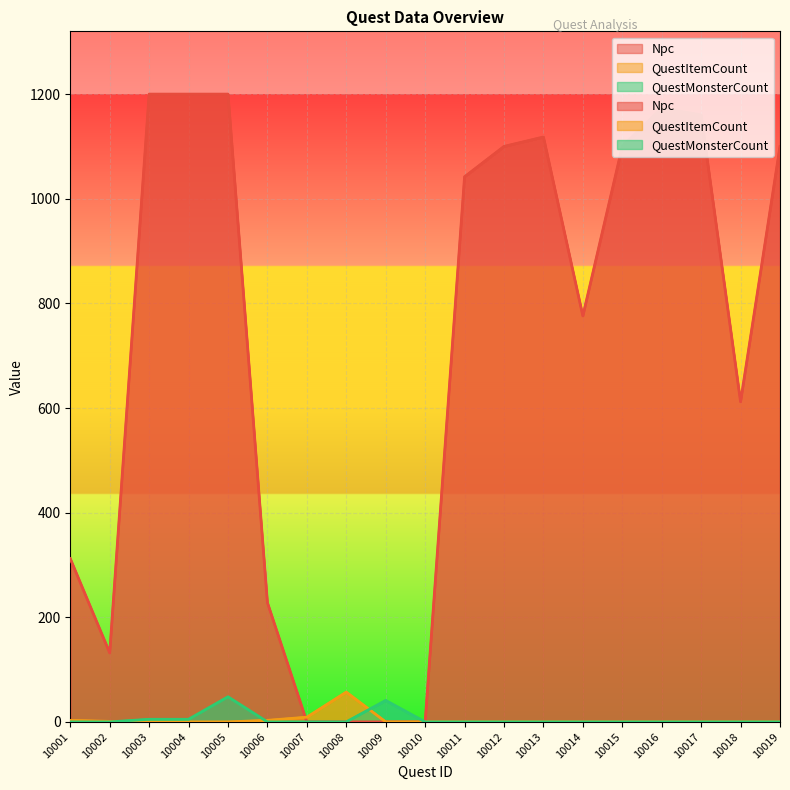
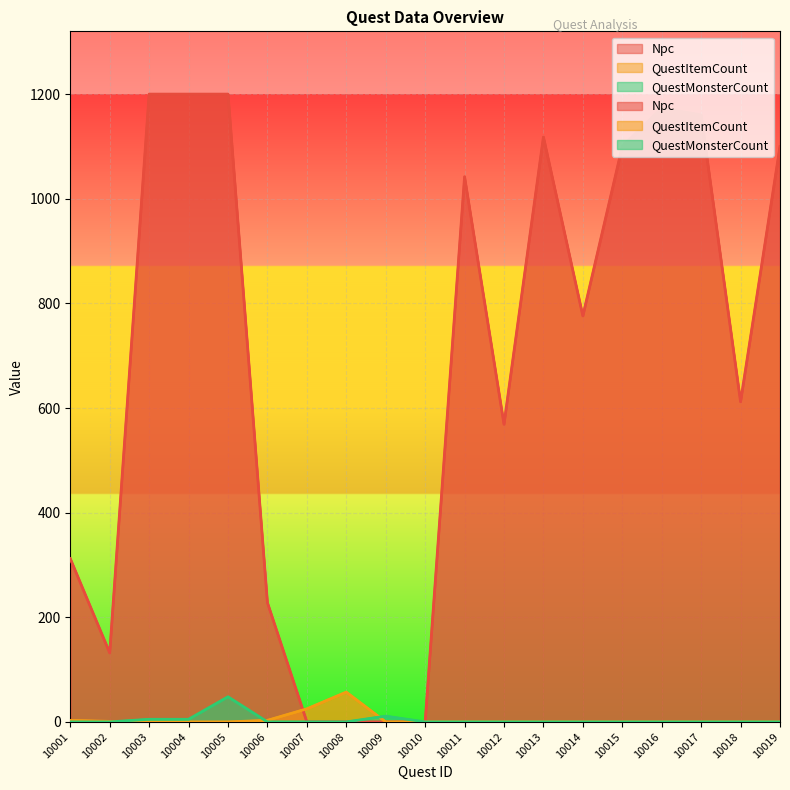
QuestItemCount, 10007: 10 -> 30
QuestMonsterCount, 10009: 40 -> 10
Npc, 10012: 1100 -> 570
